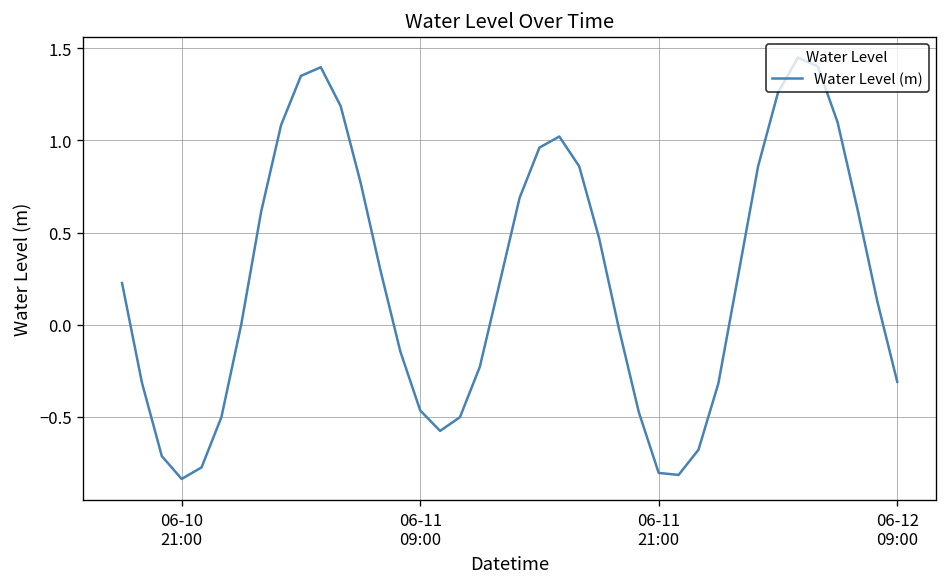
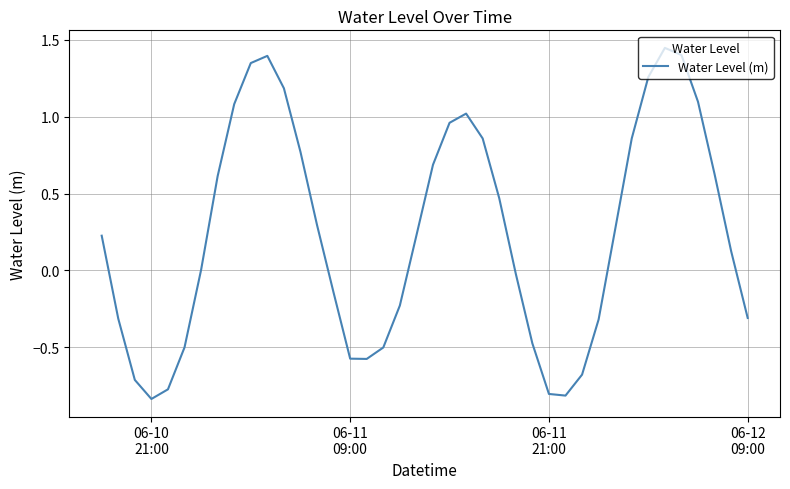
06-11 09:00: -0.46 -> -0.57
